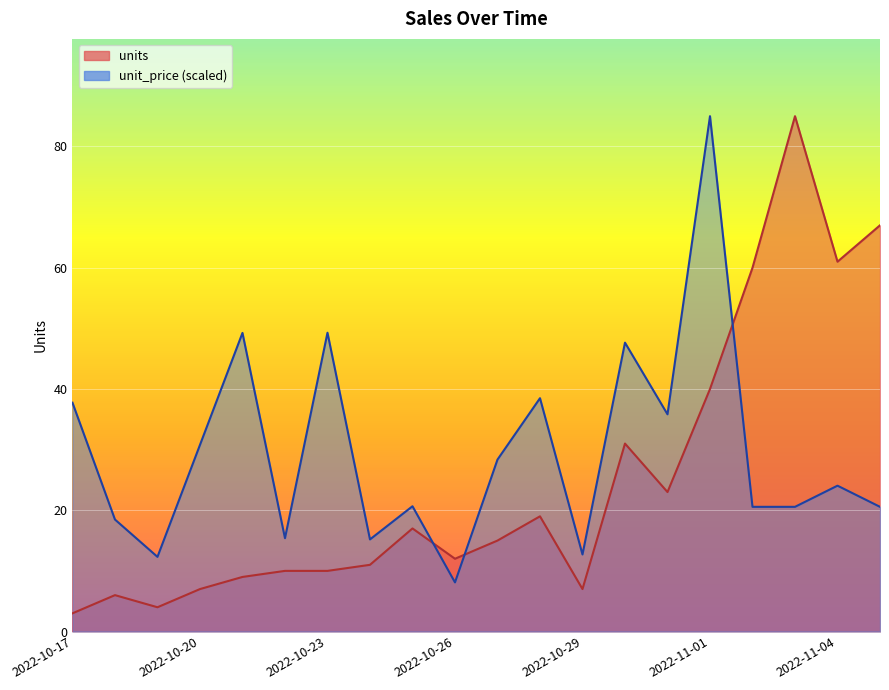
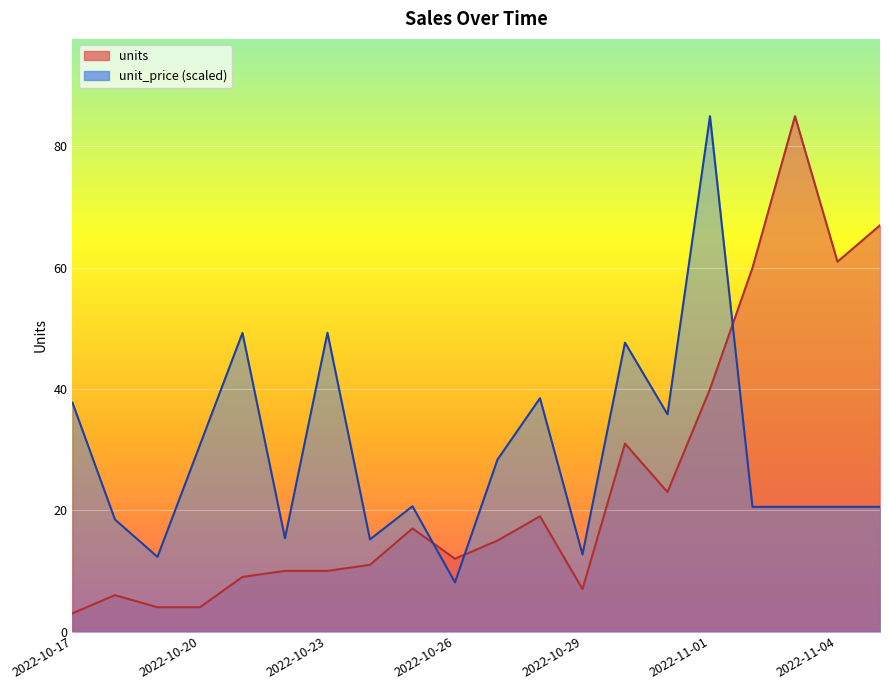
units, 2022-10-20: 7 -> 4
unit_price (scaled), 2022-11-04: 24 -> 21
